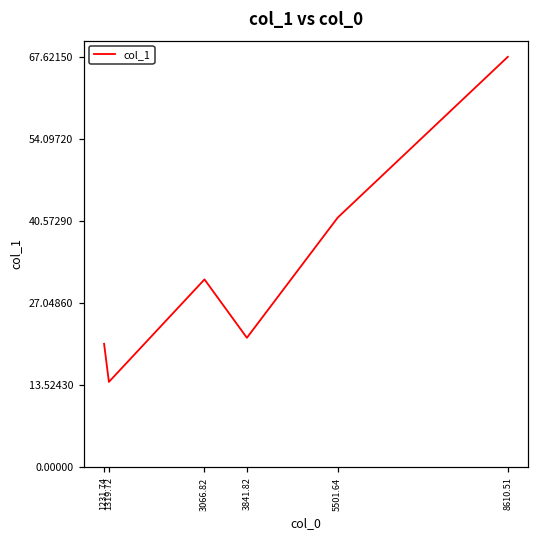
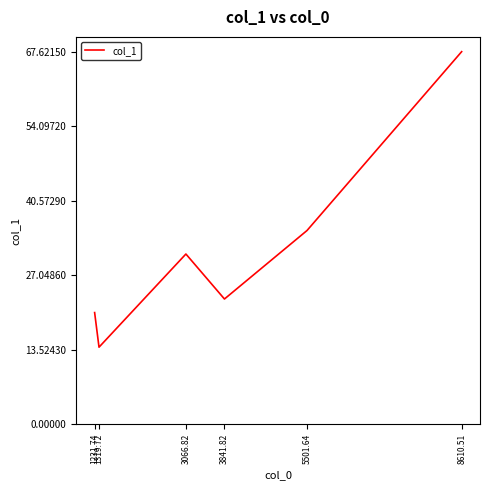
3841.82: 21 -> 23
5501.64: 41 -> 35
